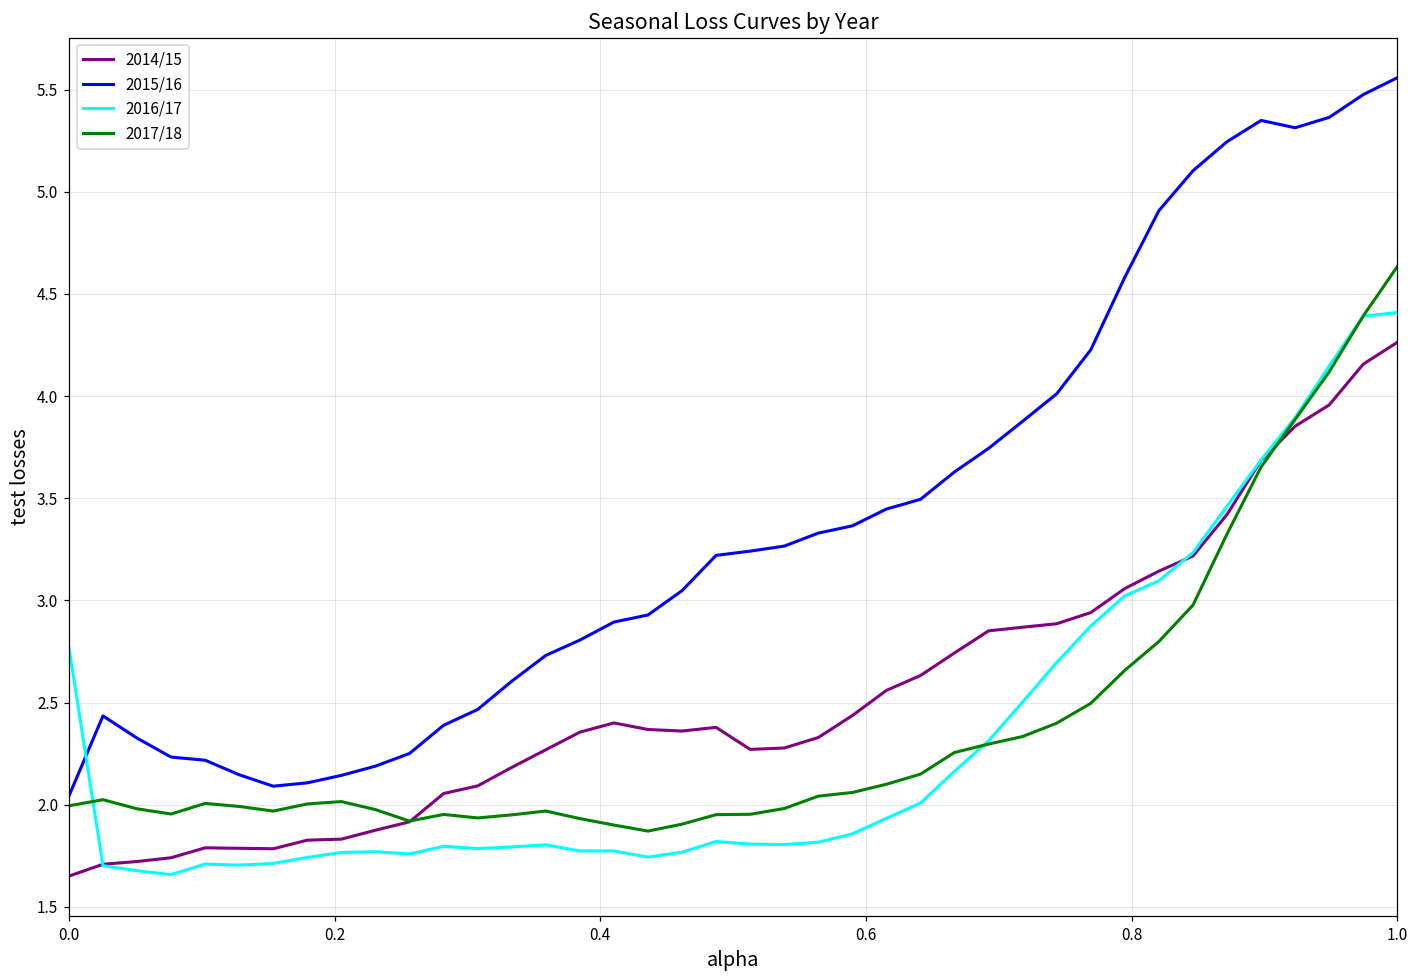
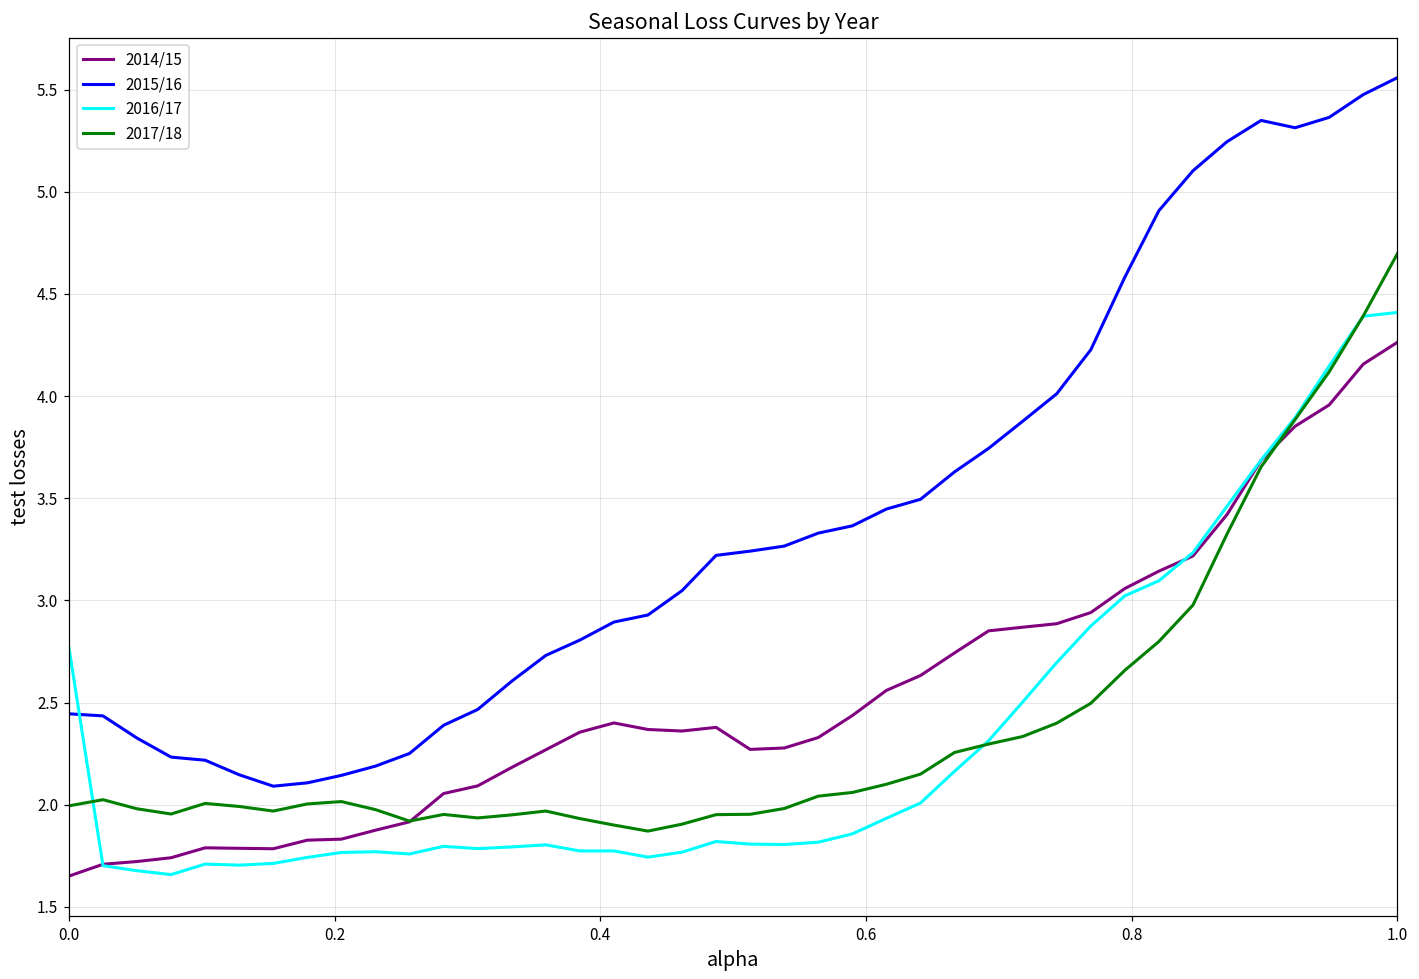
2015/16, 0.0: 2.04 -> 2.45
2017/18, 1.0: 4.63 -> 4.70
